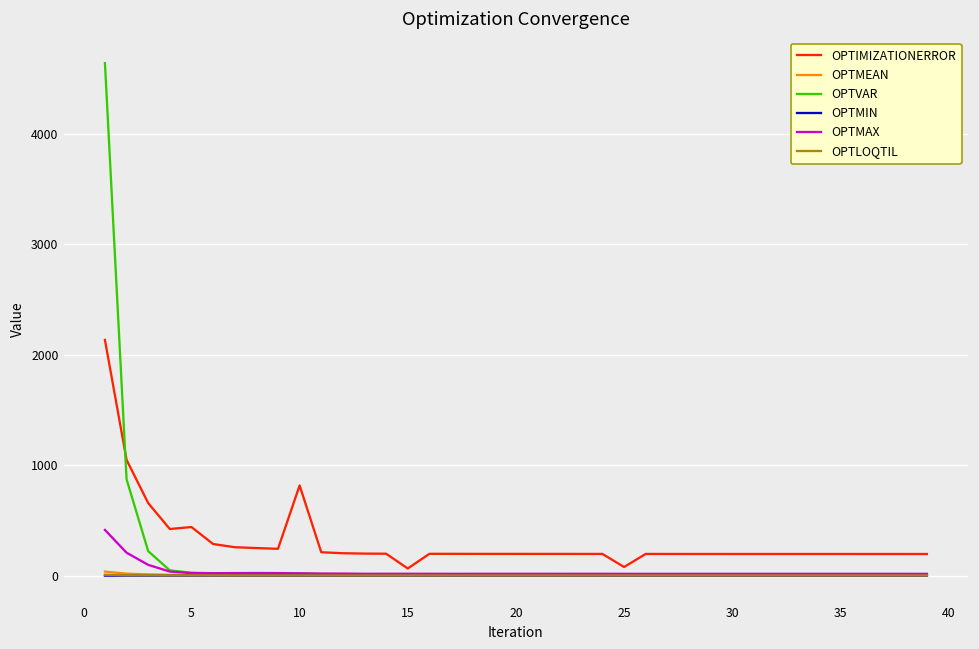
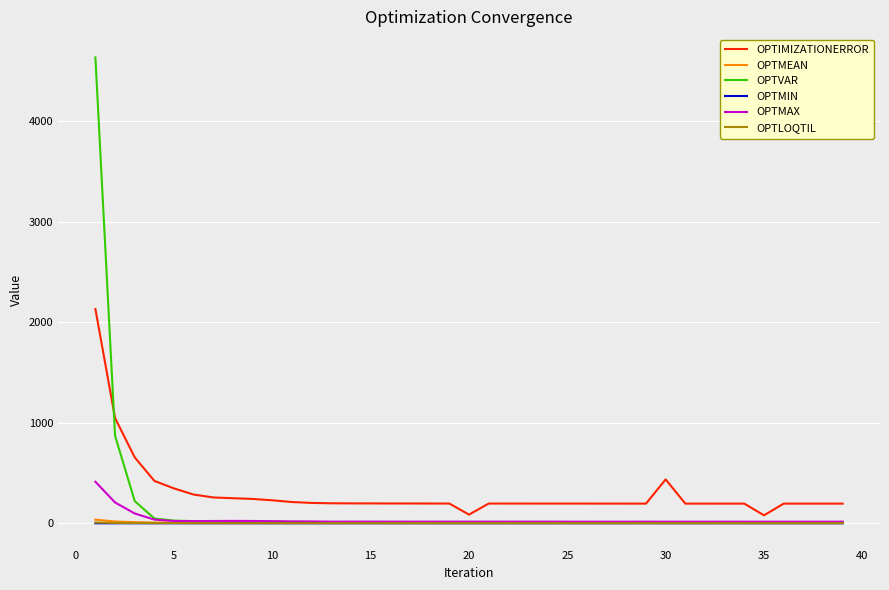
OPTIMIZATIONERROR, 5: 440 -> 350
OPTIMIZATIONERROR, 10: 820 -> 230
OPTIMIZATIONERROR, 15: 60 -> 200
OPTIMIZATIONERROR, 20: 200 -> 90
OPTIMIZATIONERROR, 25: 80 -> 200
OPTIMIZATIONERROR, 30: 200 -> 440
OPTIMIZATIONERROR, 35: 200 -> 80
